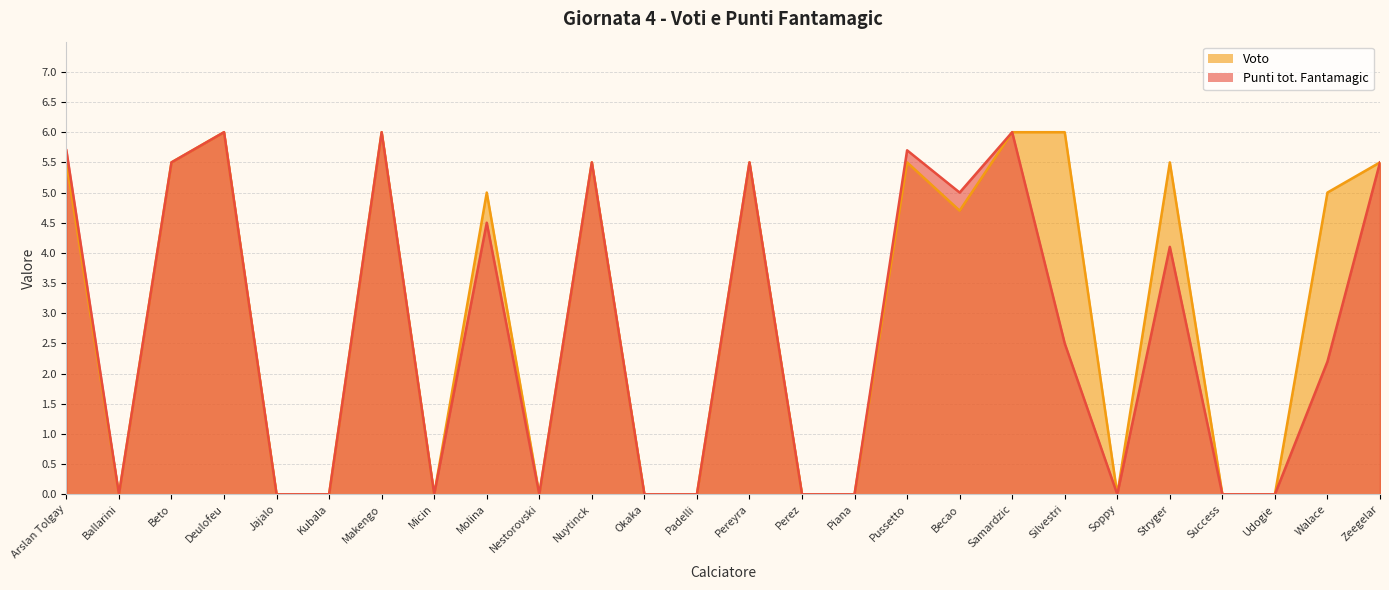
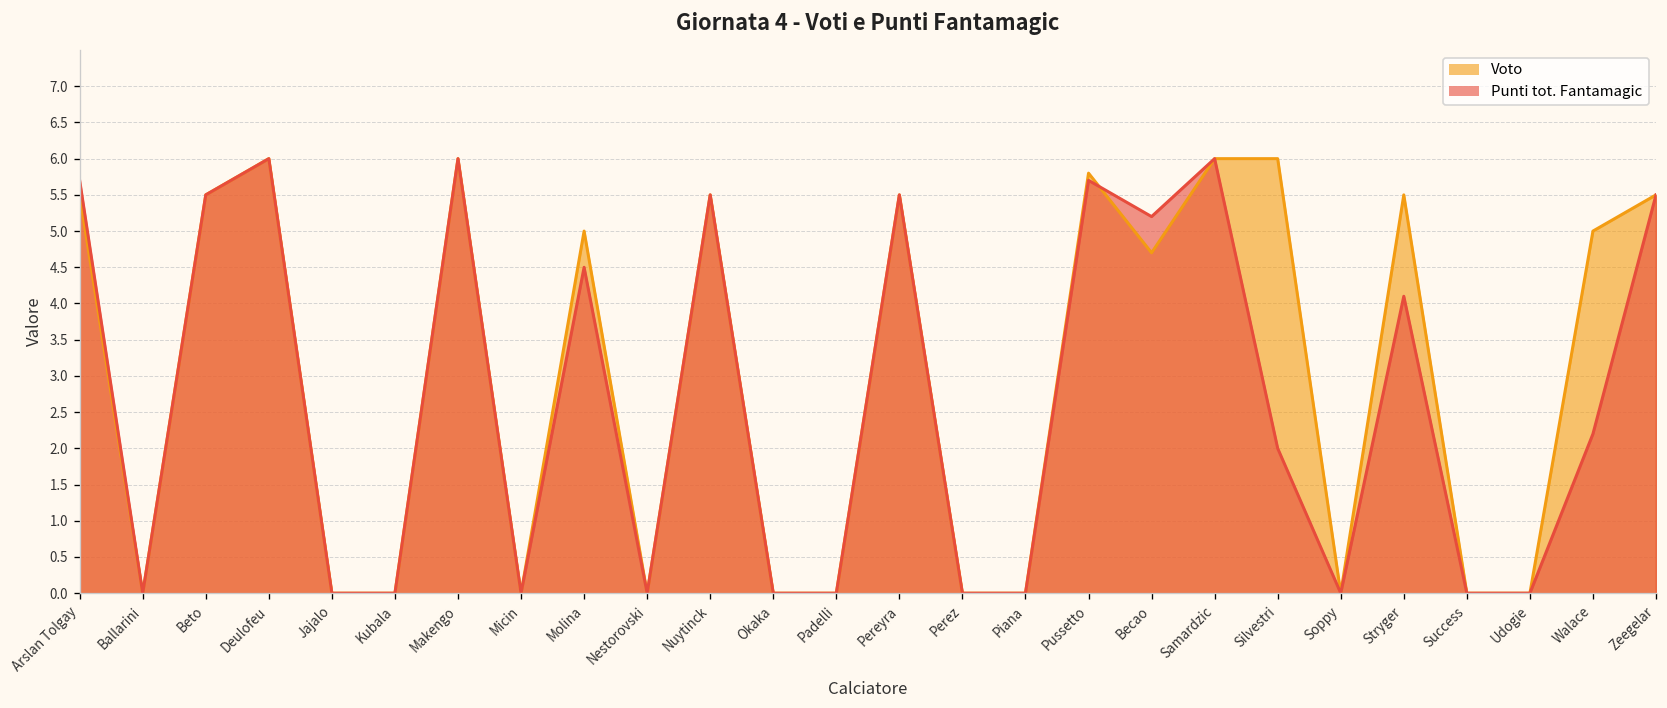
Voto, Pussetto: 5.5 -> 5.8
Punti tot. Fantamagic, Becao: 5.0 -> 5.2
Punti tot. Fantamagic, Silvestri: 2.5 -> 2.0
